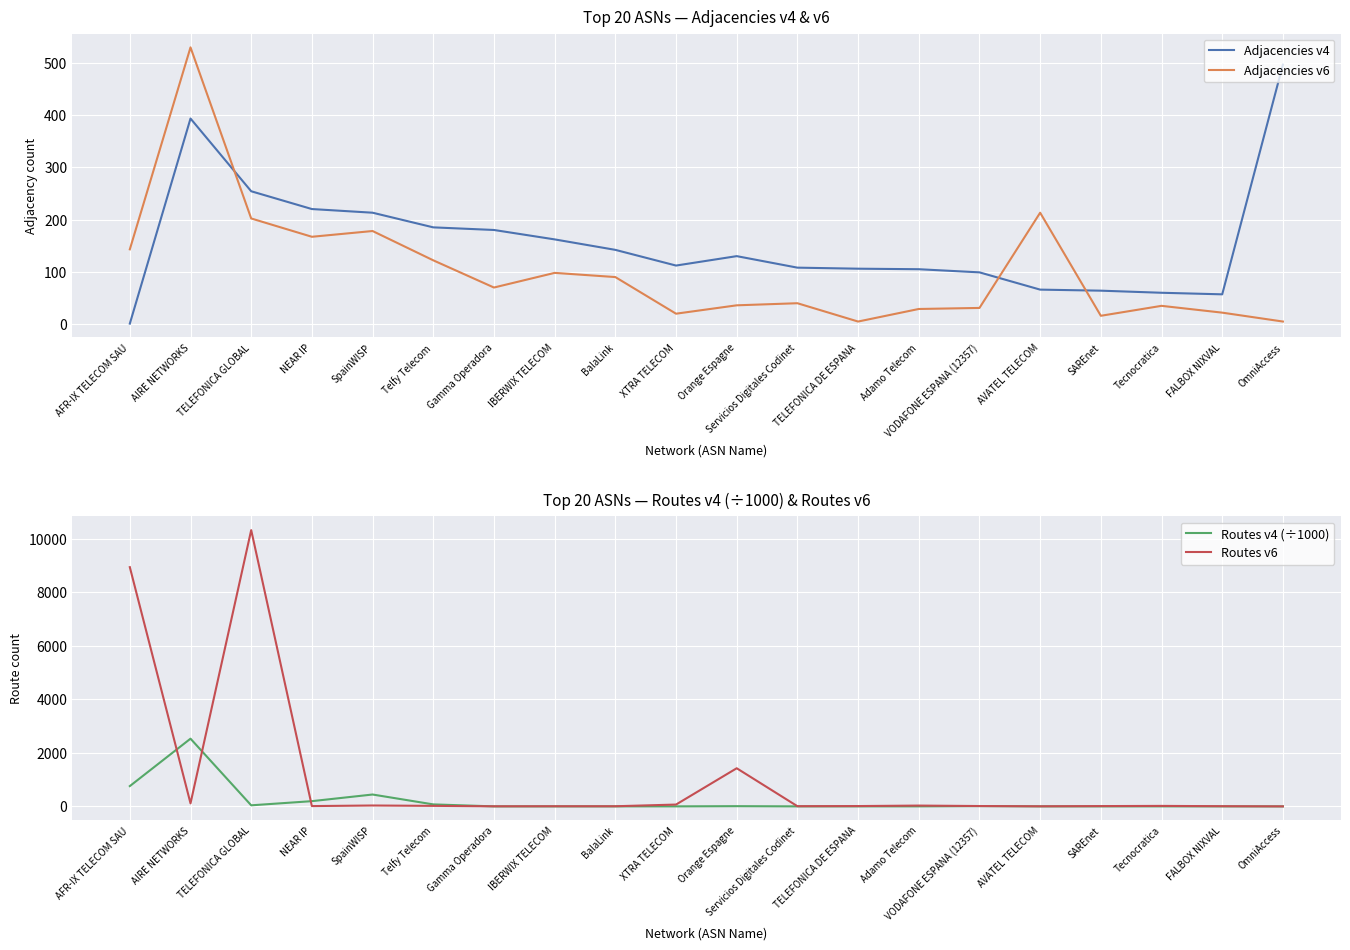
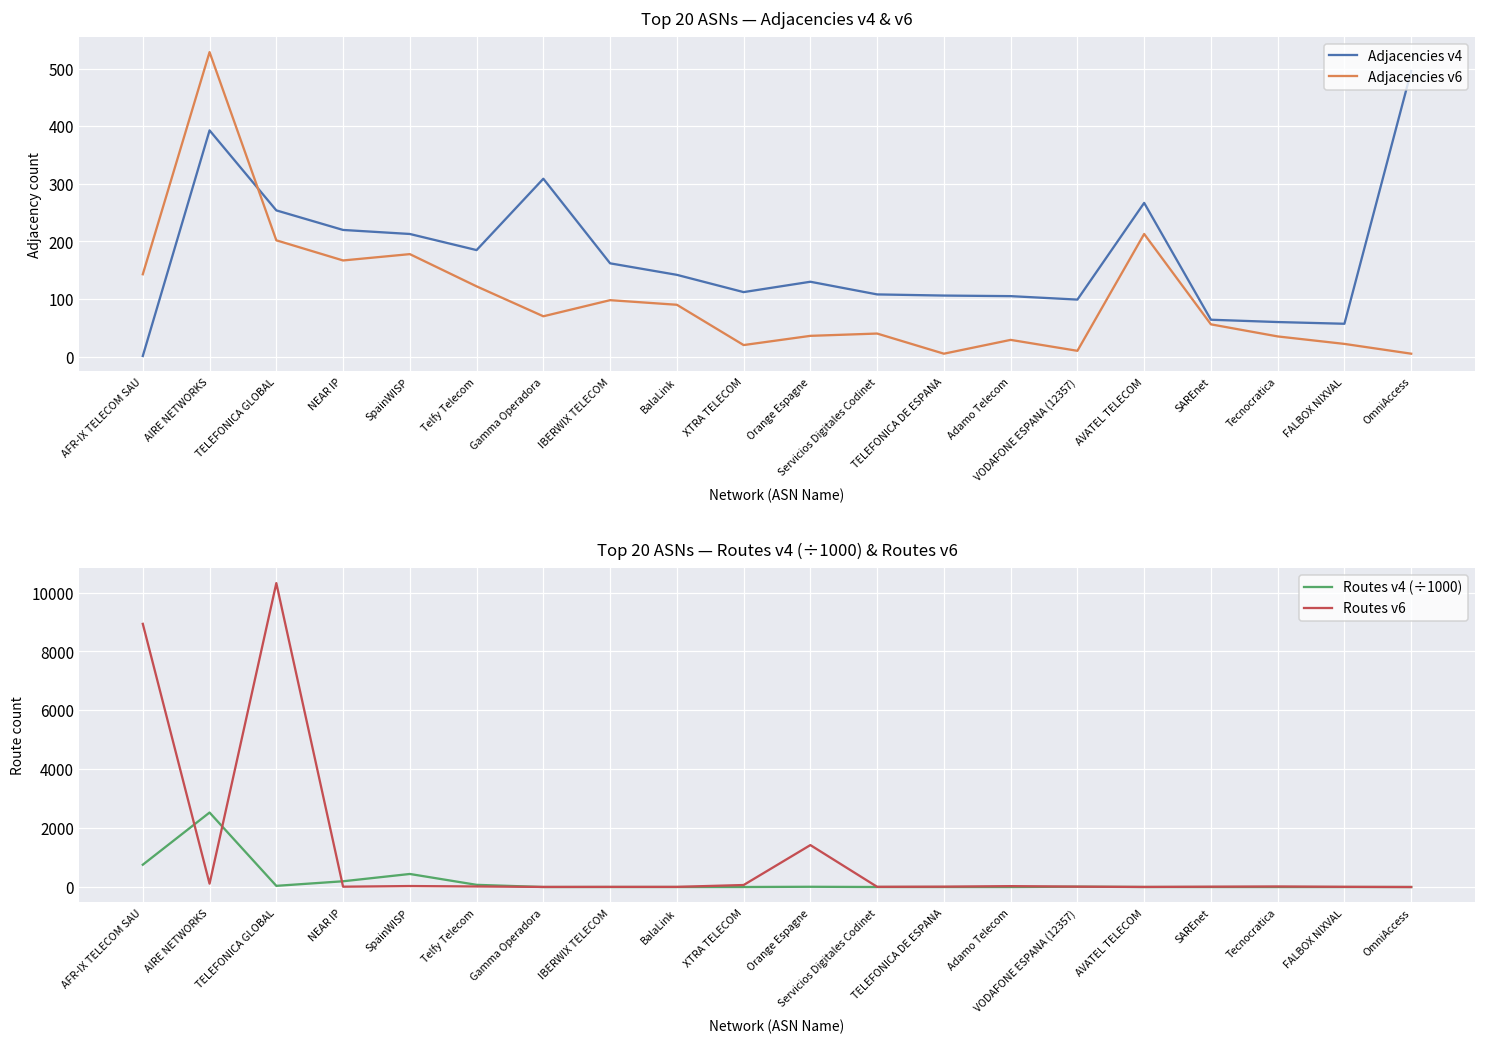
Top 20 ASNs — Adjacencies v4 & v6, Adjacencies v4, Gamma Operadora: 180 -> 310
Top 20 ASNs — Adjacencies v4 & v6, Adjacencies v6, VODAFONE ESPANA (12357): 30 -> 10
Top 20 ASNs — Adjacencies v4 & v6, Adjacencies v4, AVATEL TELECOM: 70 -> 270
Top 20 ASNs — Adjacencies v4 & v6, Adjacencies v6, SAREnet: 20 -> 60
